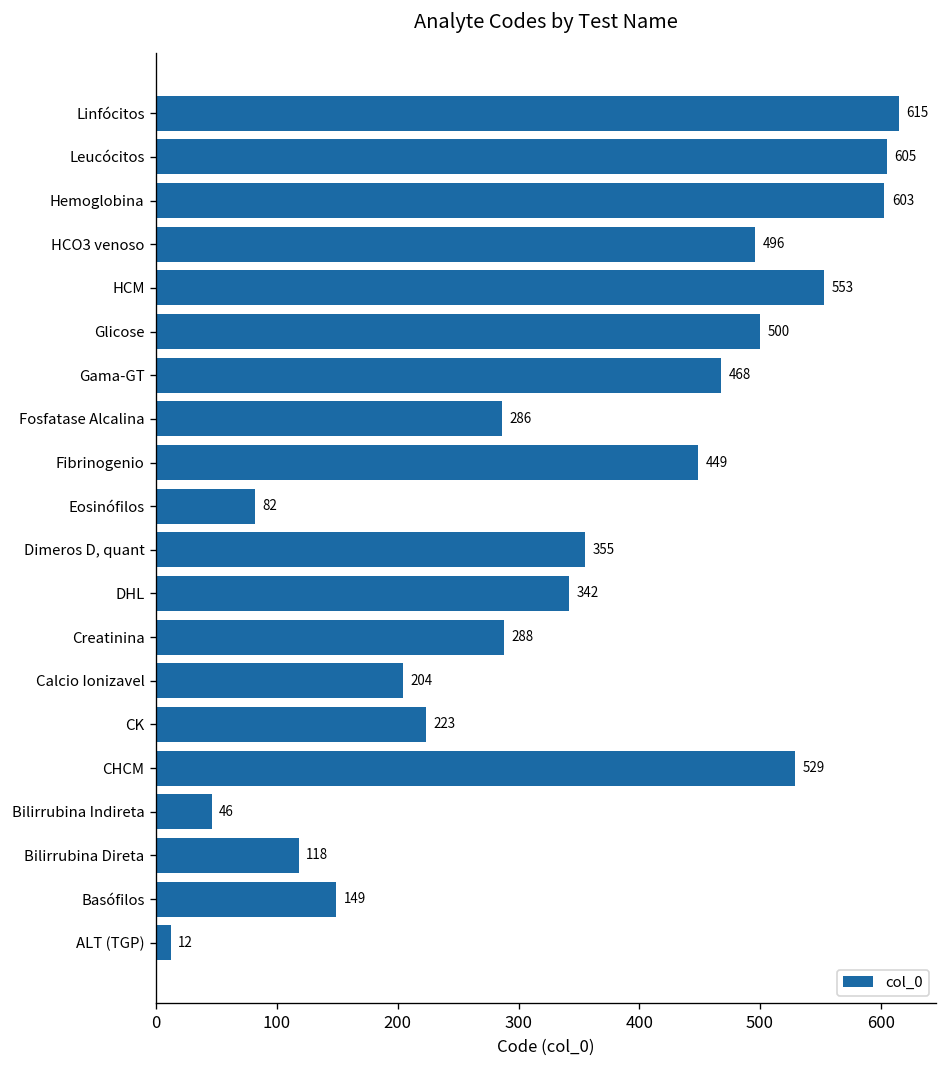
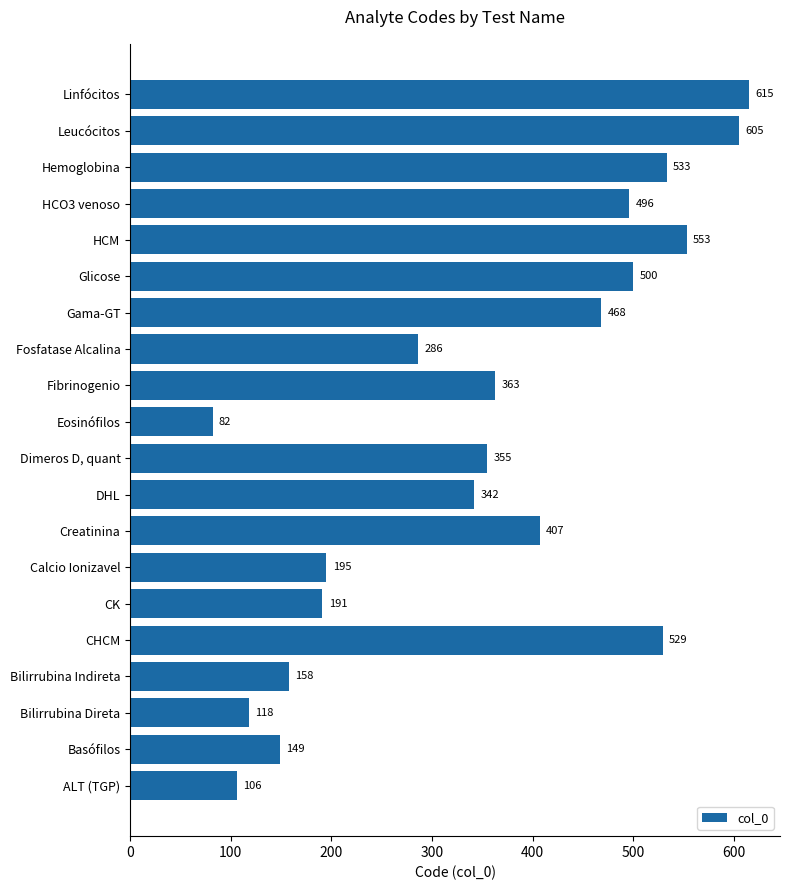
Hemoglobina: 603 -> 533
Fibrinogenio: 449 -> 363
Creatinina: 288 -> 407
Calcio Ionizavel: 204 -> 195
CK: 223 -> 191
Bilirrubina Indireta: 46 -> 158
ALT (TGP): 12 -> 106
